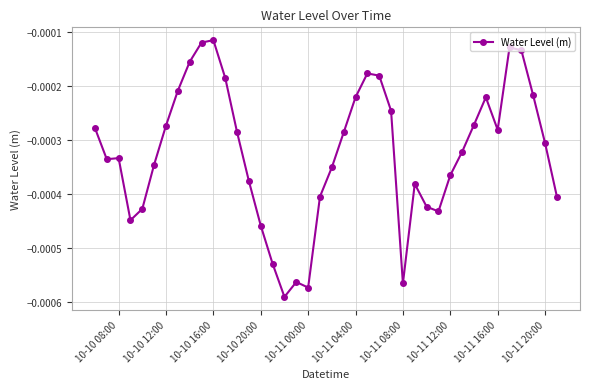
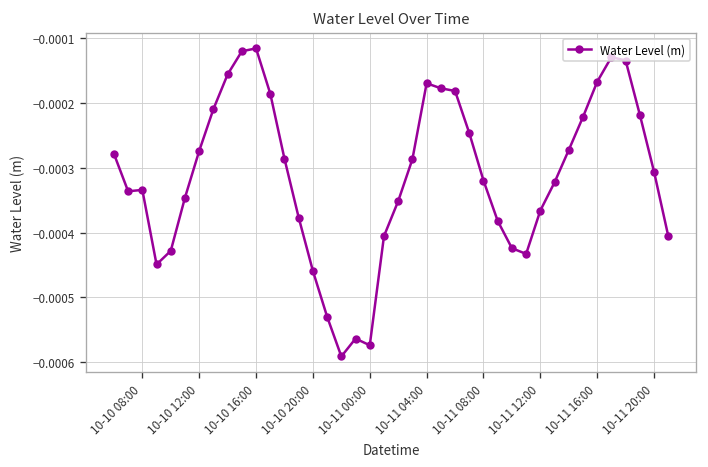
10-11 04:00: -0.00022 -> -0.00017
10-11 08:00: -0.00057 -> -0.00032
10-11 16:00: -0.00028 -> -0.00017
